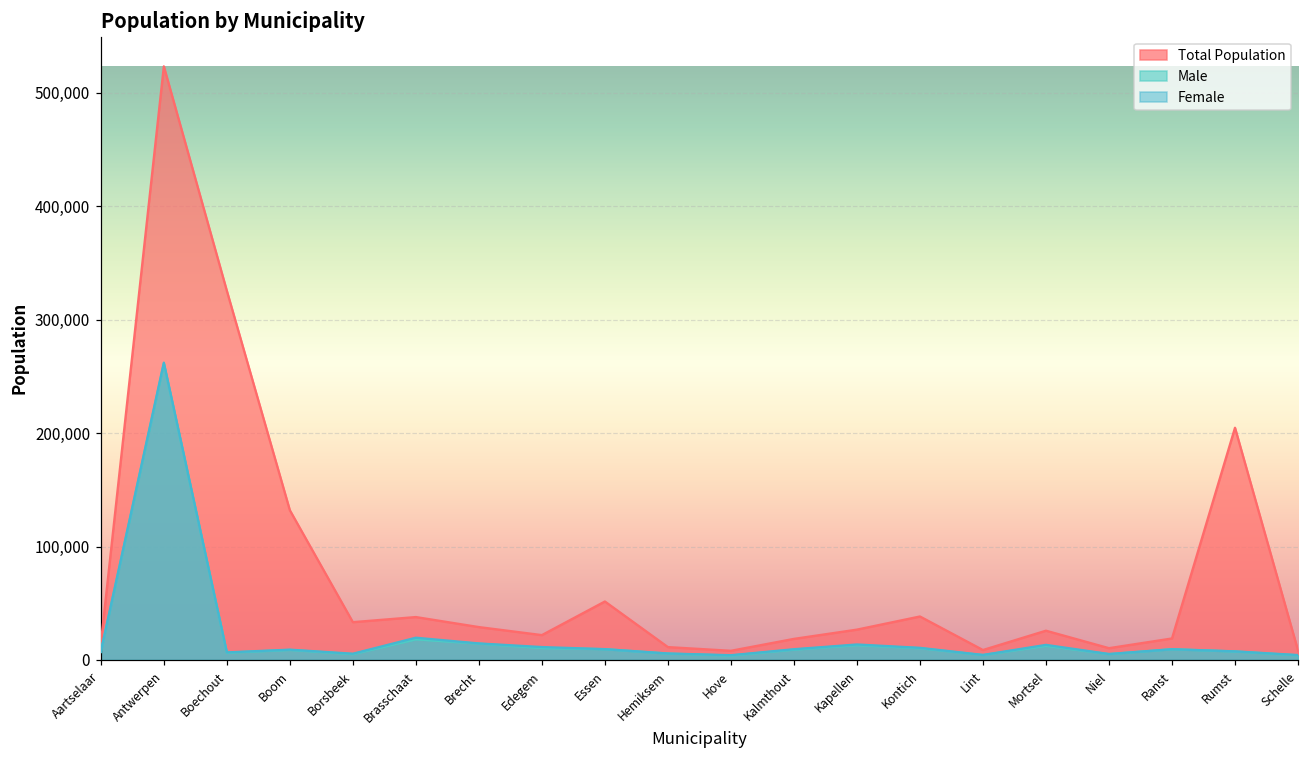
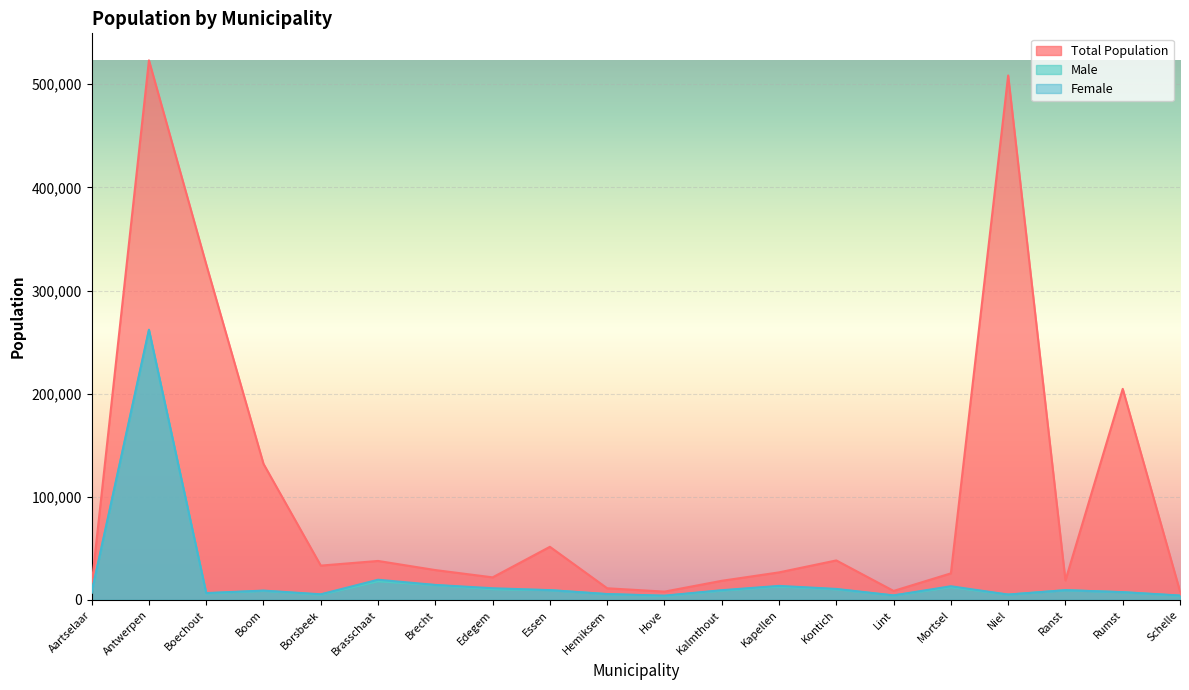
Total Population, Niel: 10,000 -> 509,000
